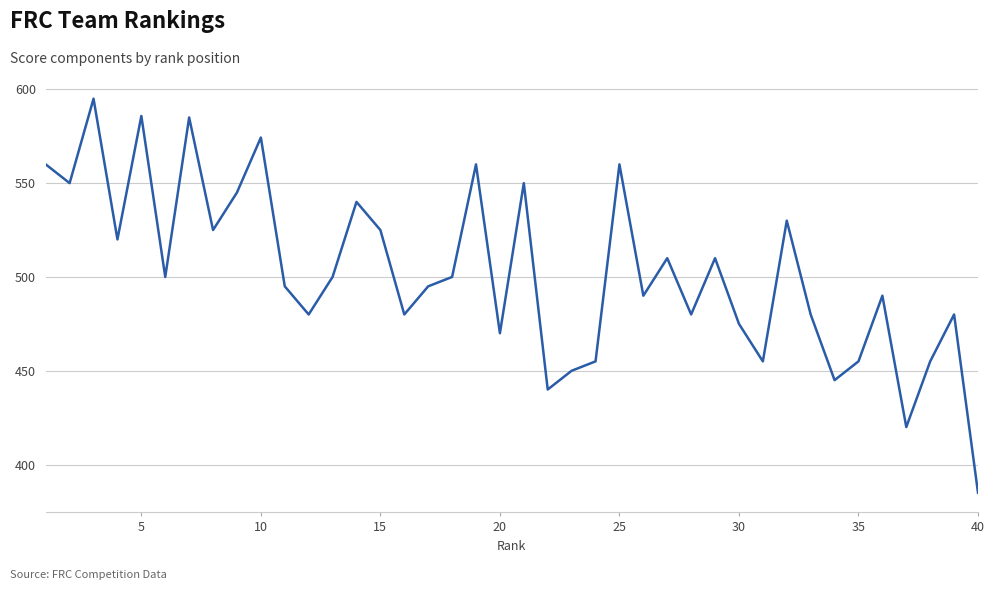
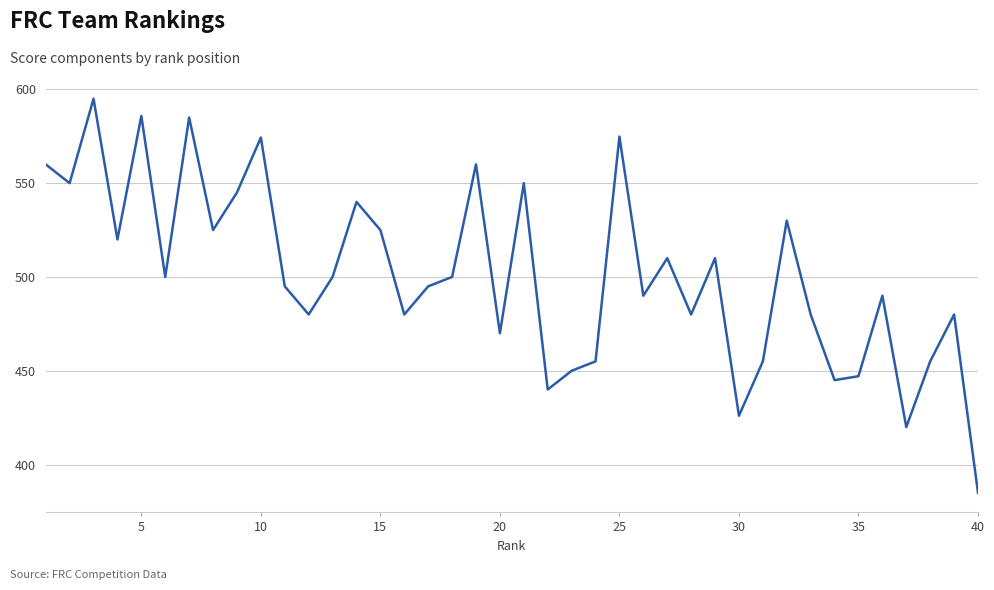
25: 560 -> 575
30: 475 -> 426
35: 455 -> 447
